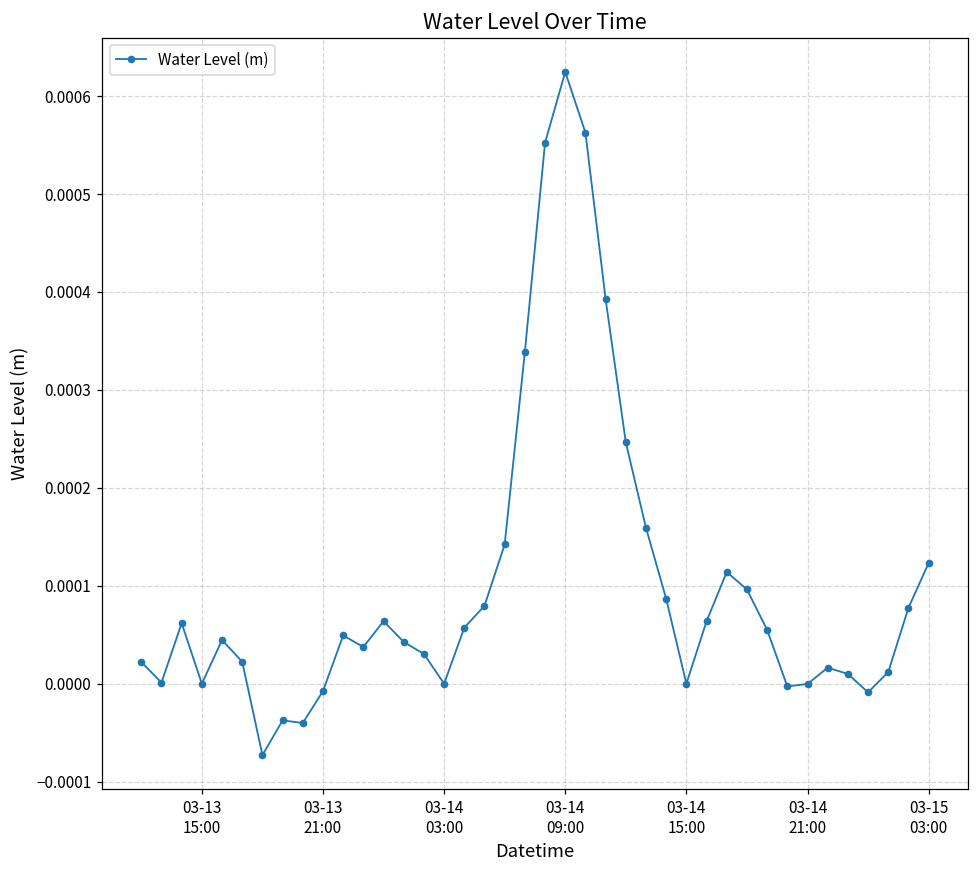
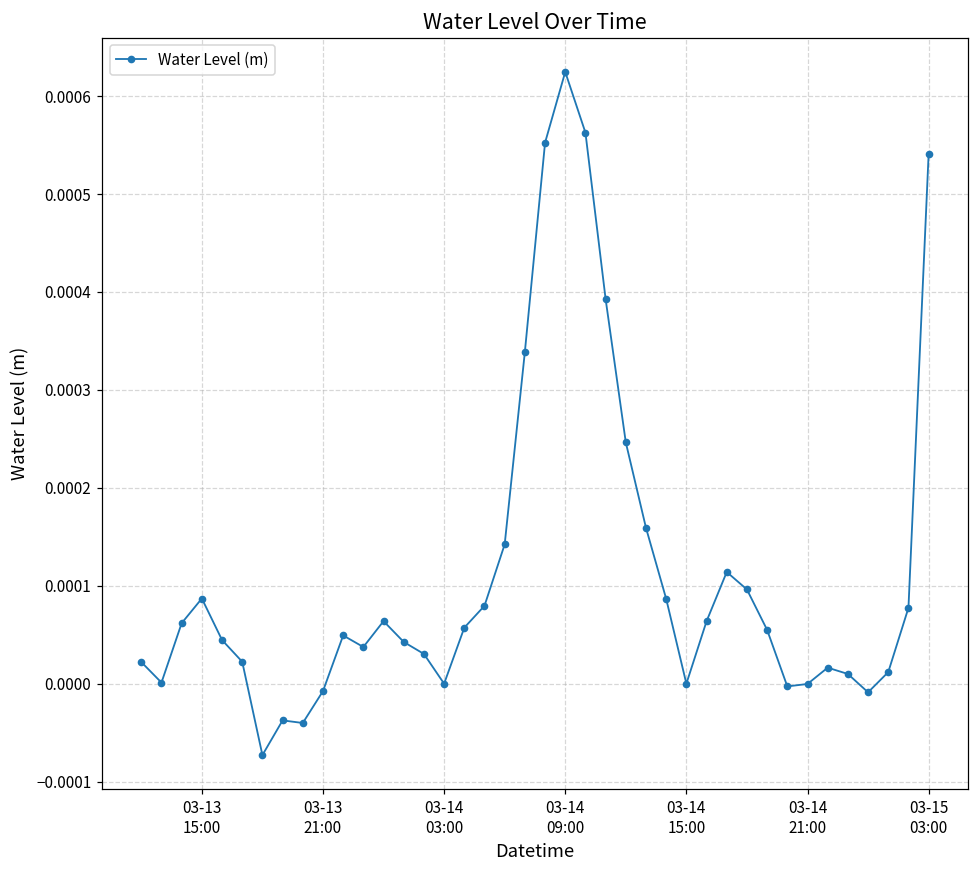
03-13 15:00: 0.0000 -> 0.0001
03-15 03:00: 0.00012 -> 0.00054
